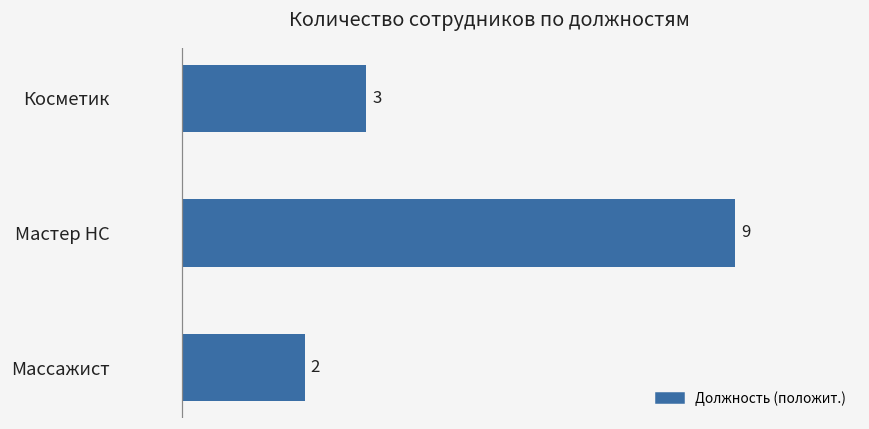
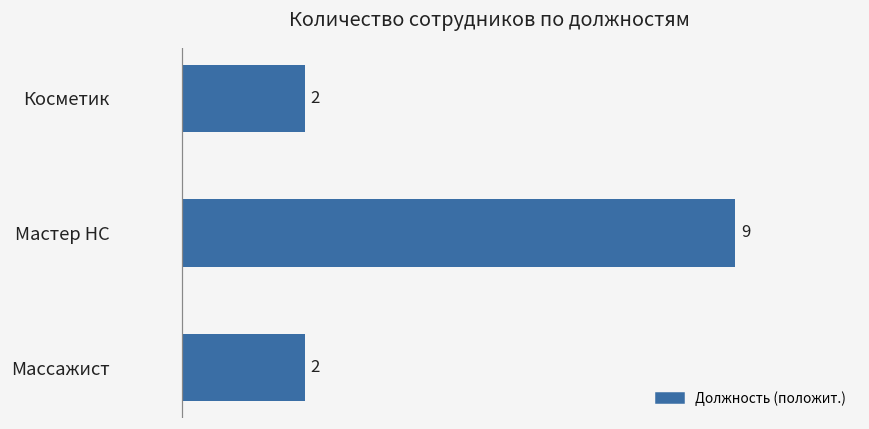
Косметик: 3 -> 2
